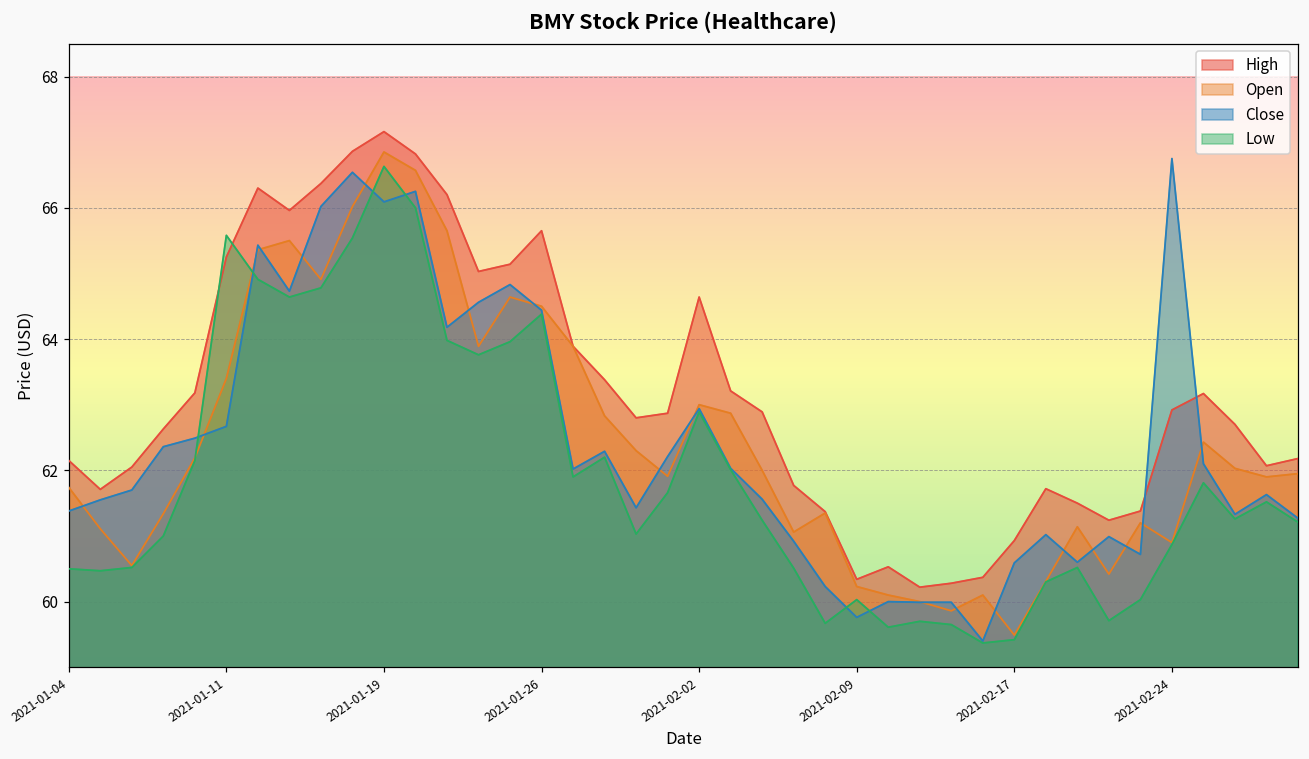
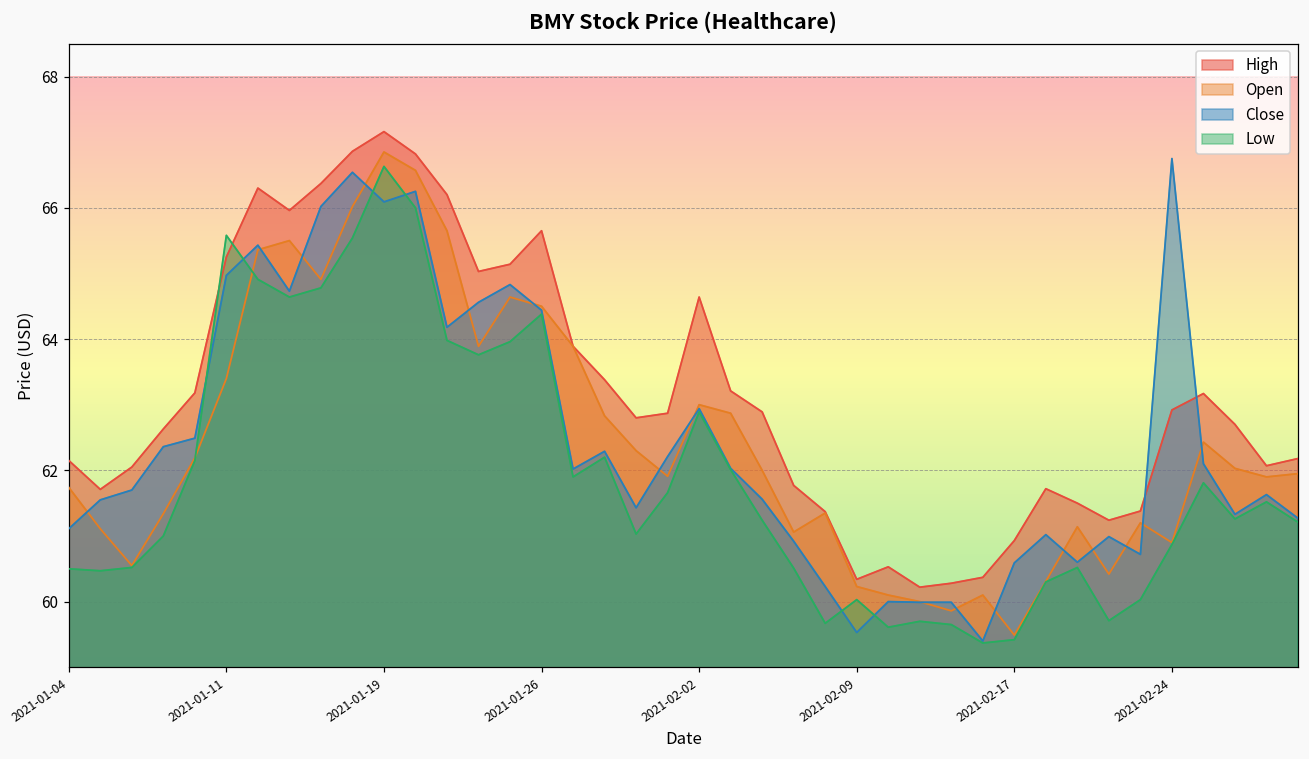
Close, 2021-01-04: 61.4 -> 61.1
Close, 2021-01-11: 62.7 -> 65.0
Close, 2021-02-09: 59.8 -> 59.5
